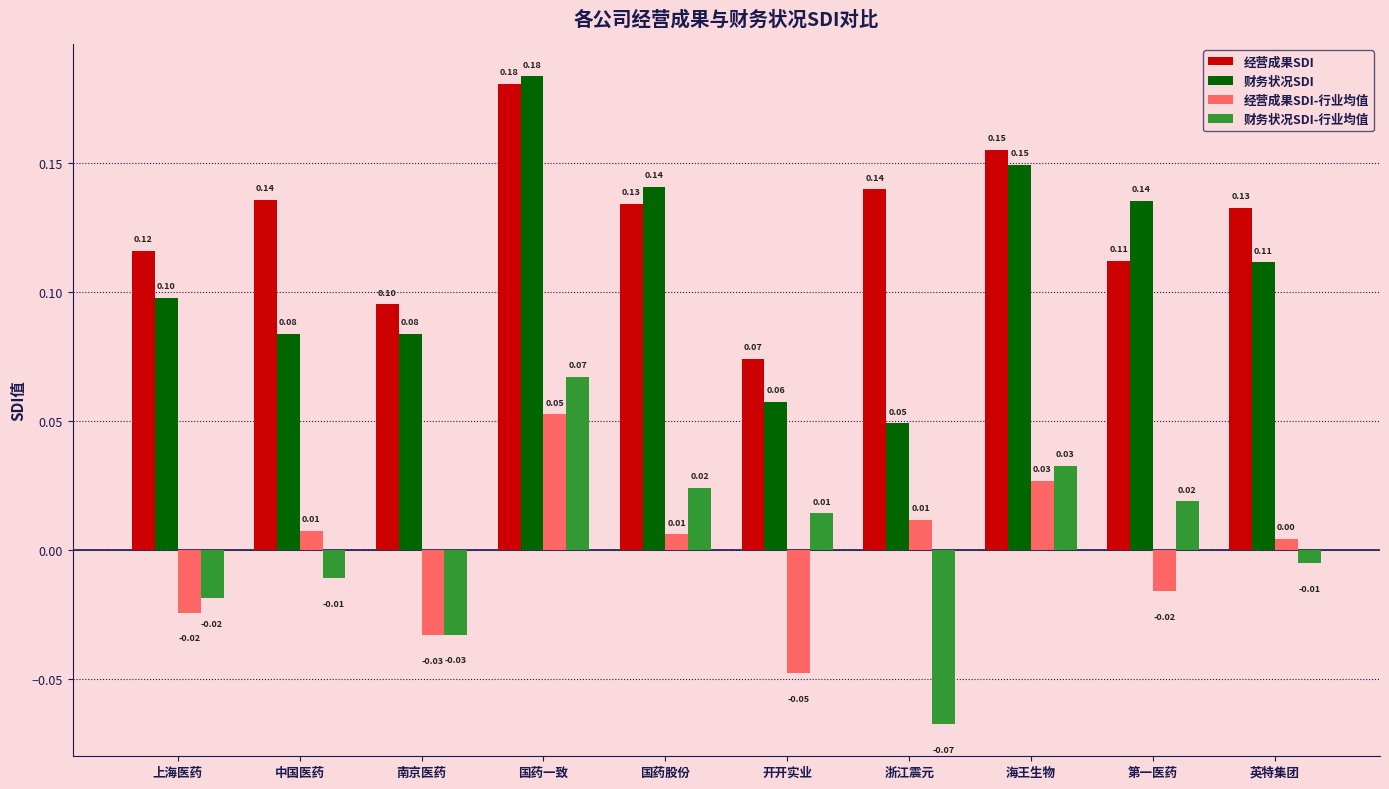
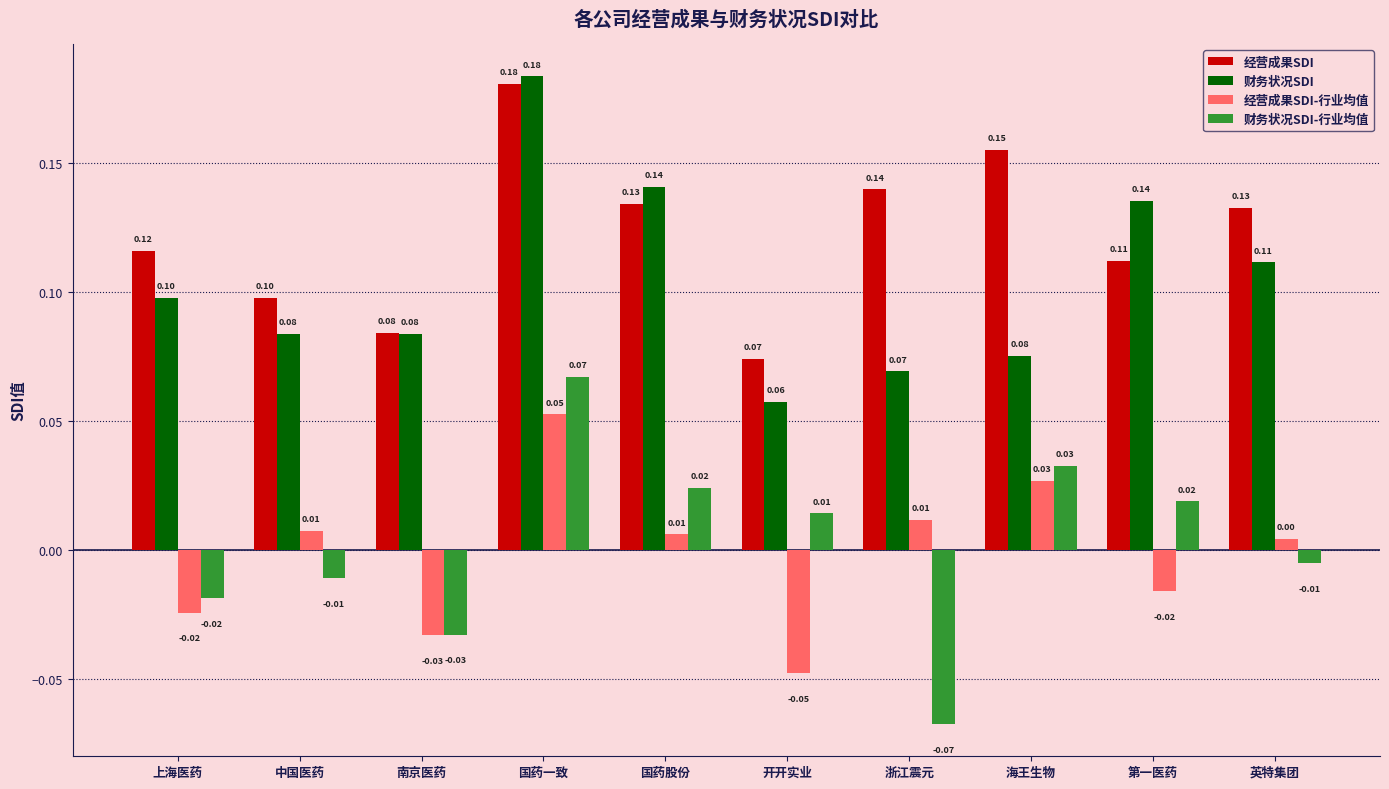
经营成果SDI, 中国医药: 0.14 -> 0.10
经营成果SDI, 南京医药: 0.10 -> 0.08
财务状况SDI, 浙江震元: 0.05 -> 0.07
财务状况SDI, 海王生物: 0.15 -> 0.08
